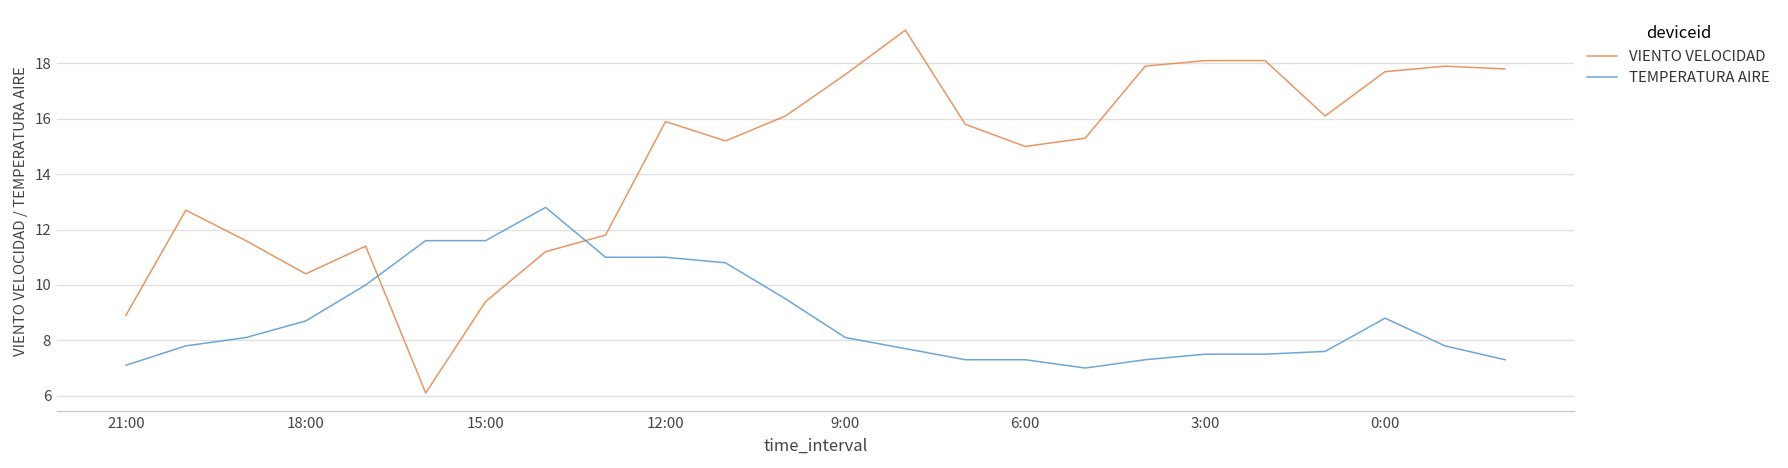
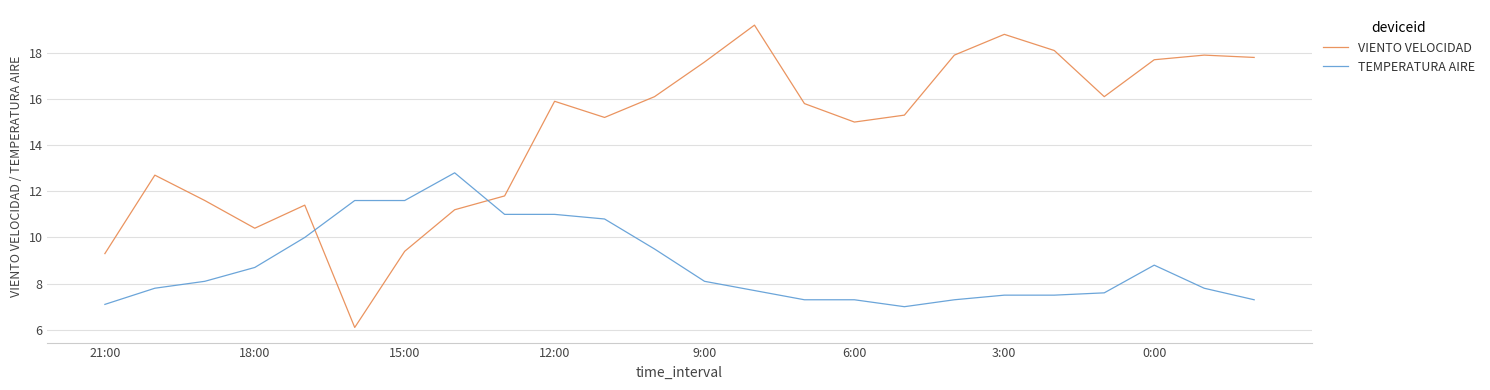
VIENTO VELOCIDAD, 21:00: 8.9 -> 9.3
VIENTO VELOCIDAD, 3:00: 18.1 -> 18.8
